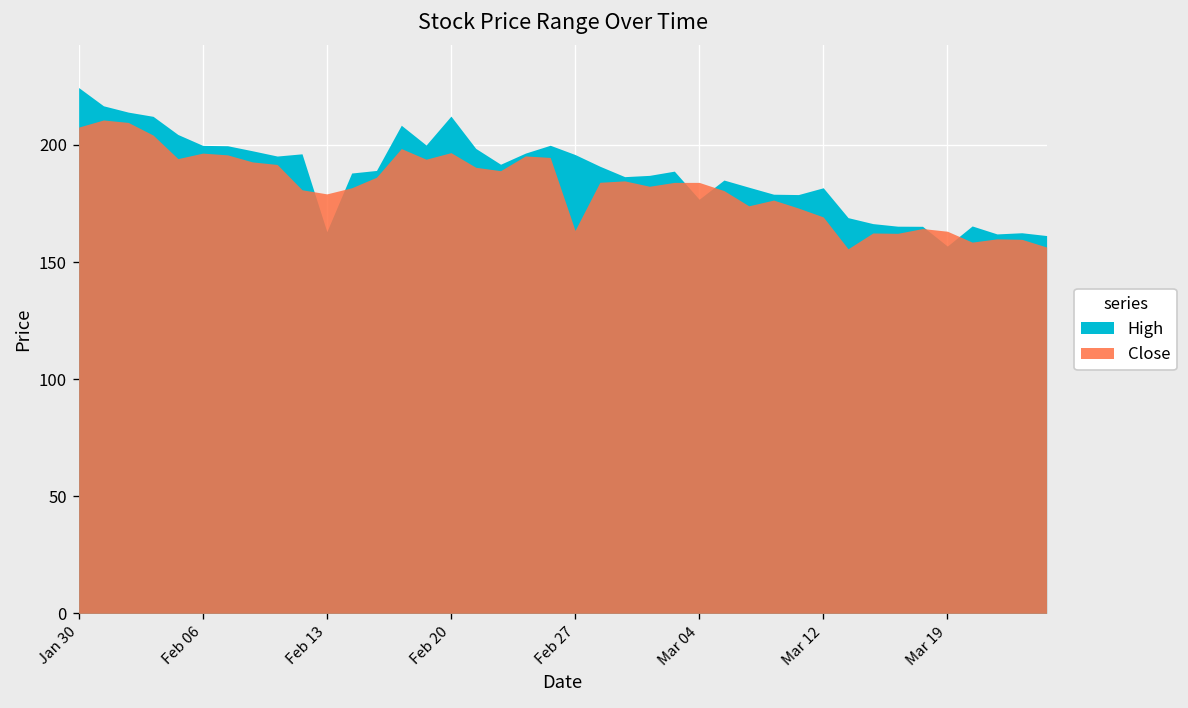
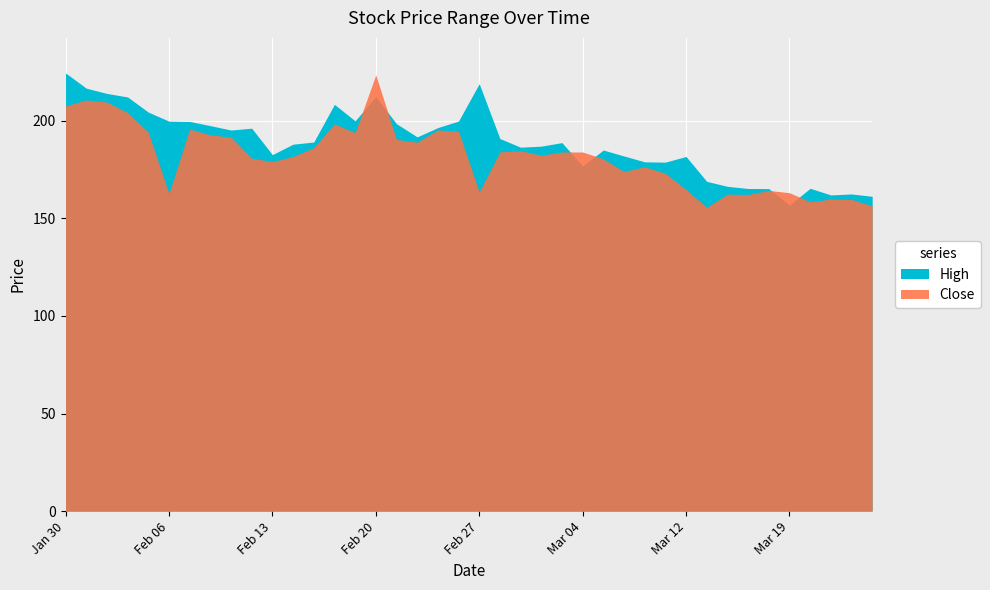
Close, Feb 06: 197 -> 163
High, Feb 13: 163 -> 183
Close, Feb 20: 197 -> 224
High, Feb 27: 196 -> 219
Close, Mar 12: 169 -> 165
